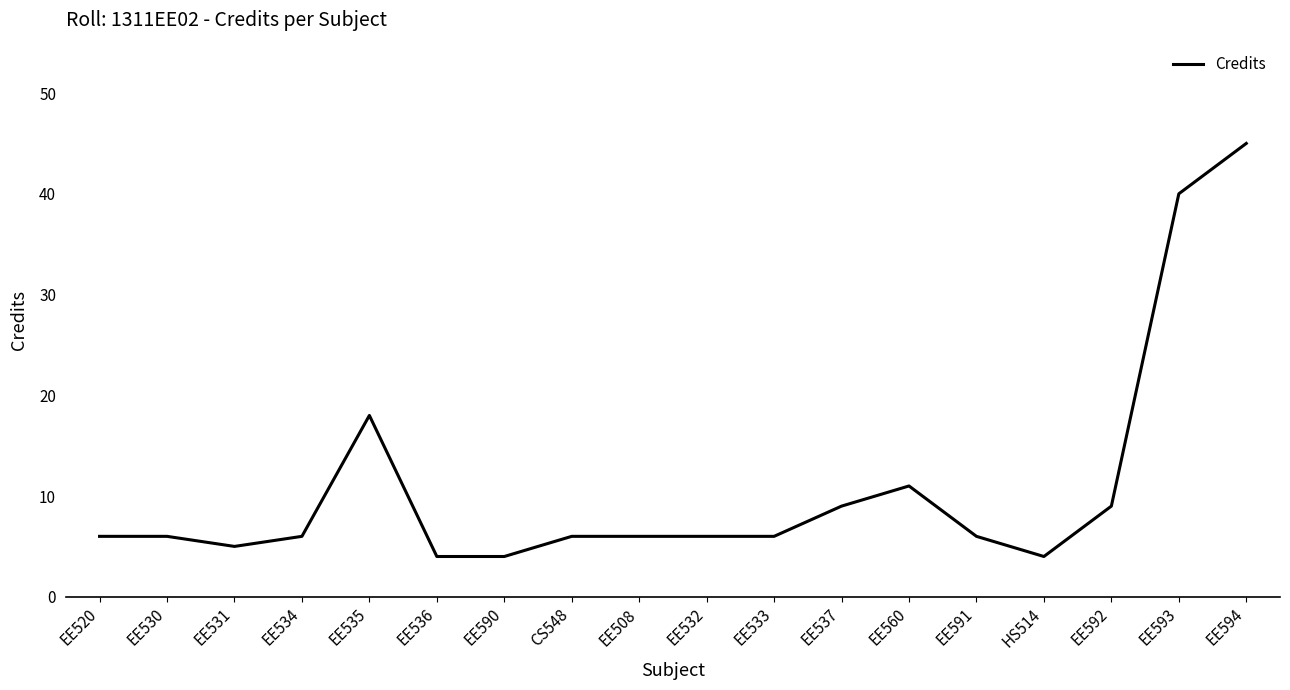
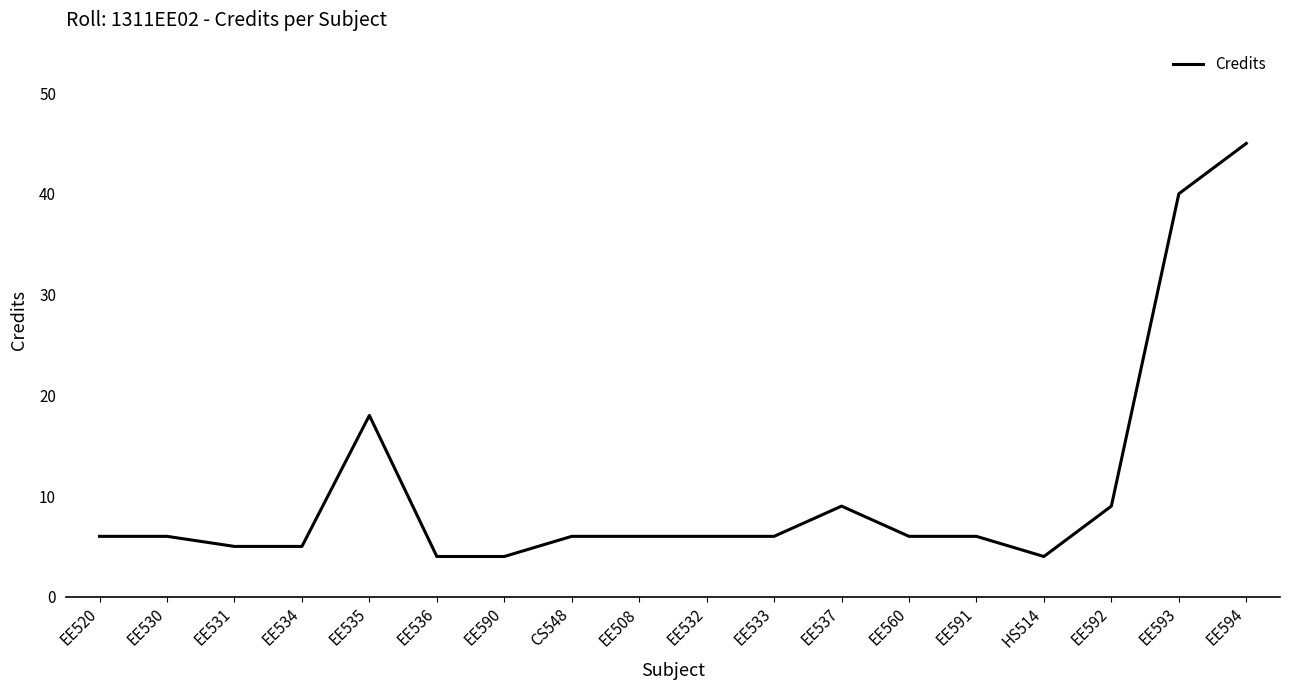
EE534: 6 -> 5
EE560: 11 -> 6
